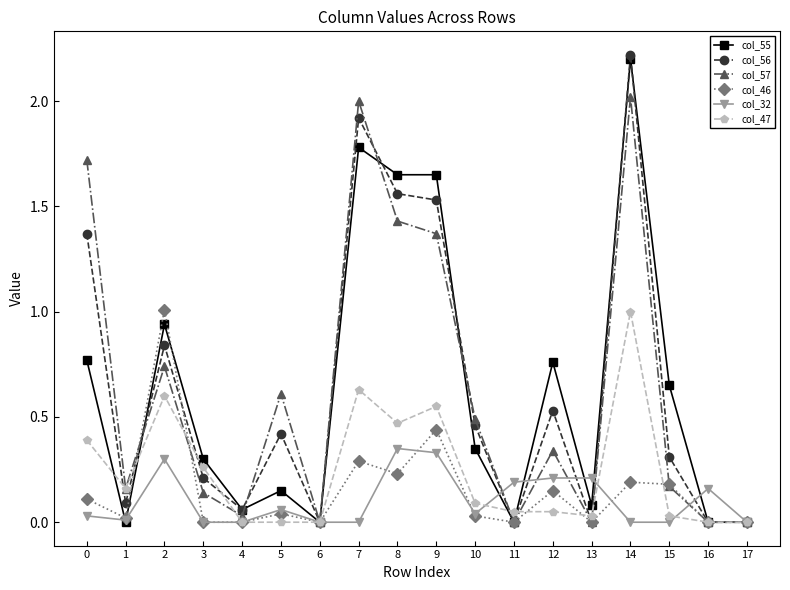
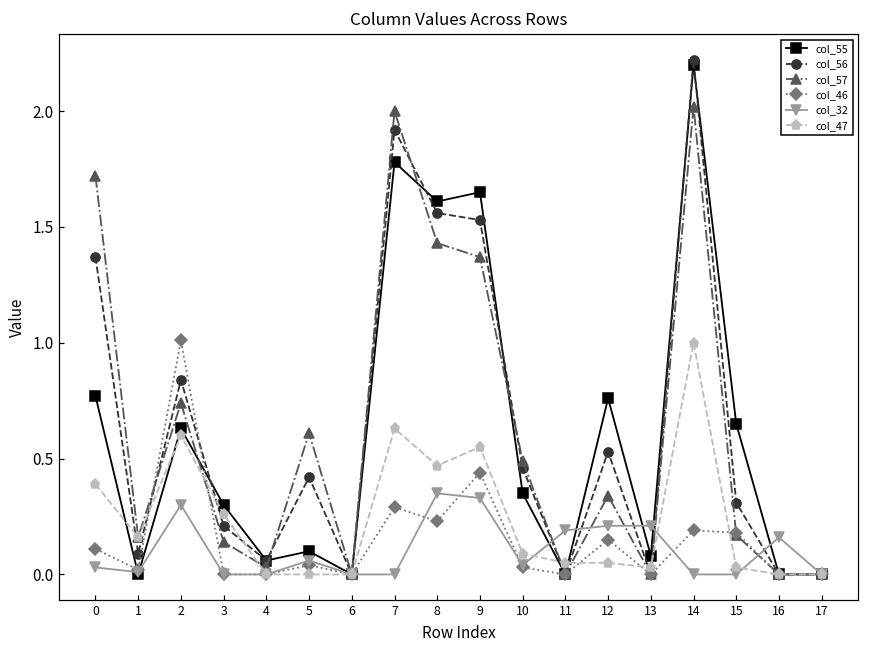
col_55, 2: 0.94 -> 0.63
col_55, 5: 0.15 -> 0.10
col_55, 8: 1.65 -> 1.61
